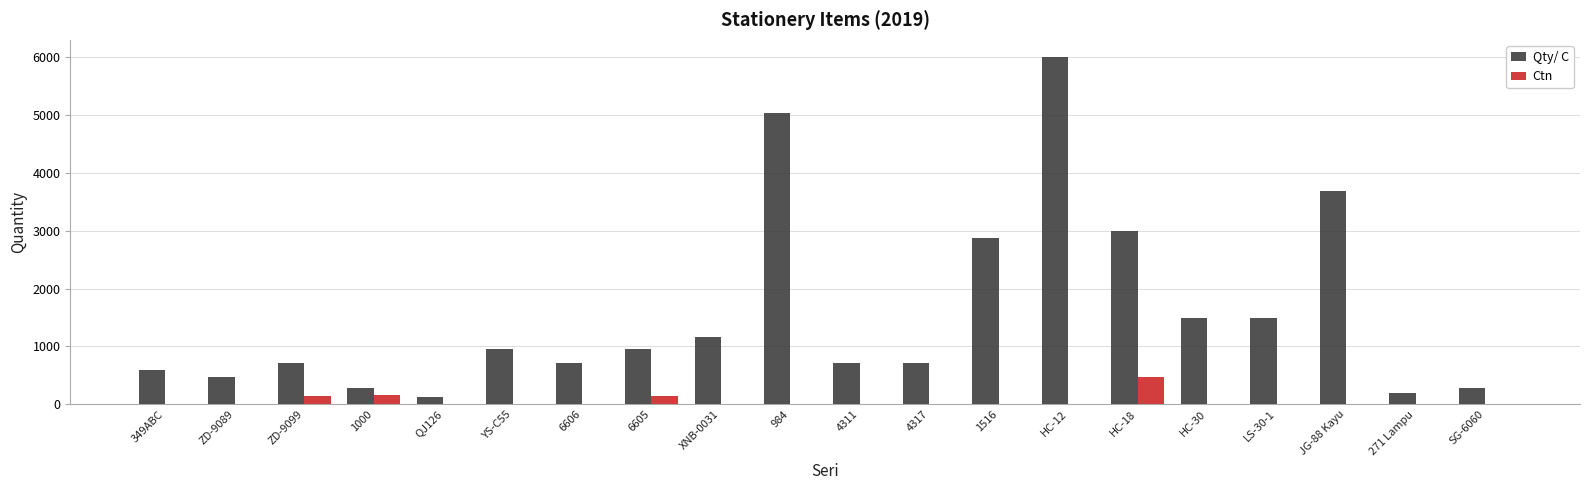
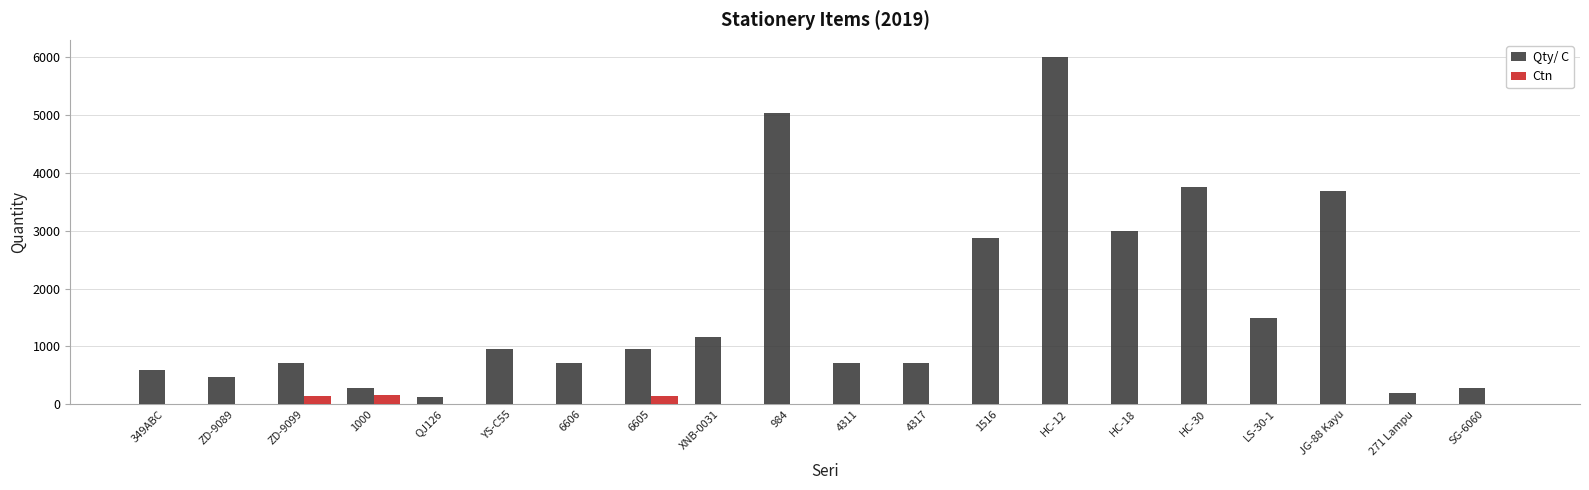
Ctn, HC-18: 500 -> 0
Qty/ C, HC-30: 1500 -> 3800
